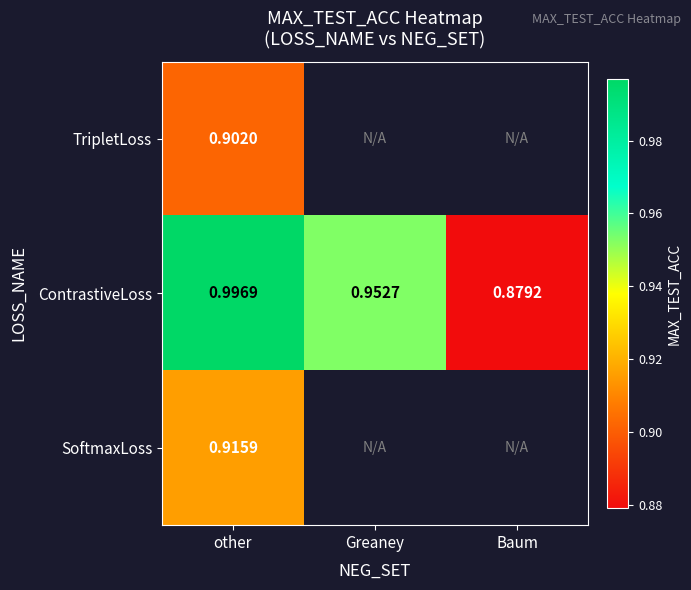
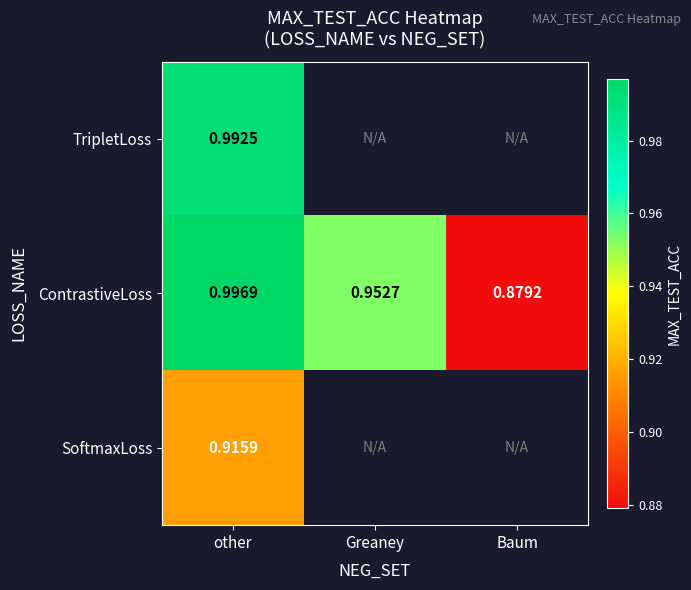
TripletLoss, other: 0.9020 -> 0.9925
